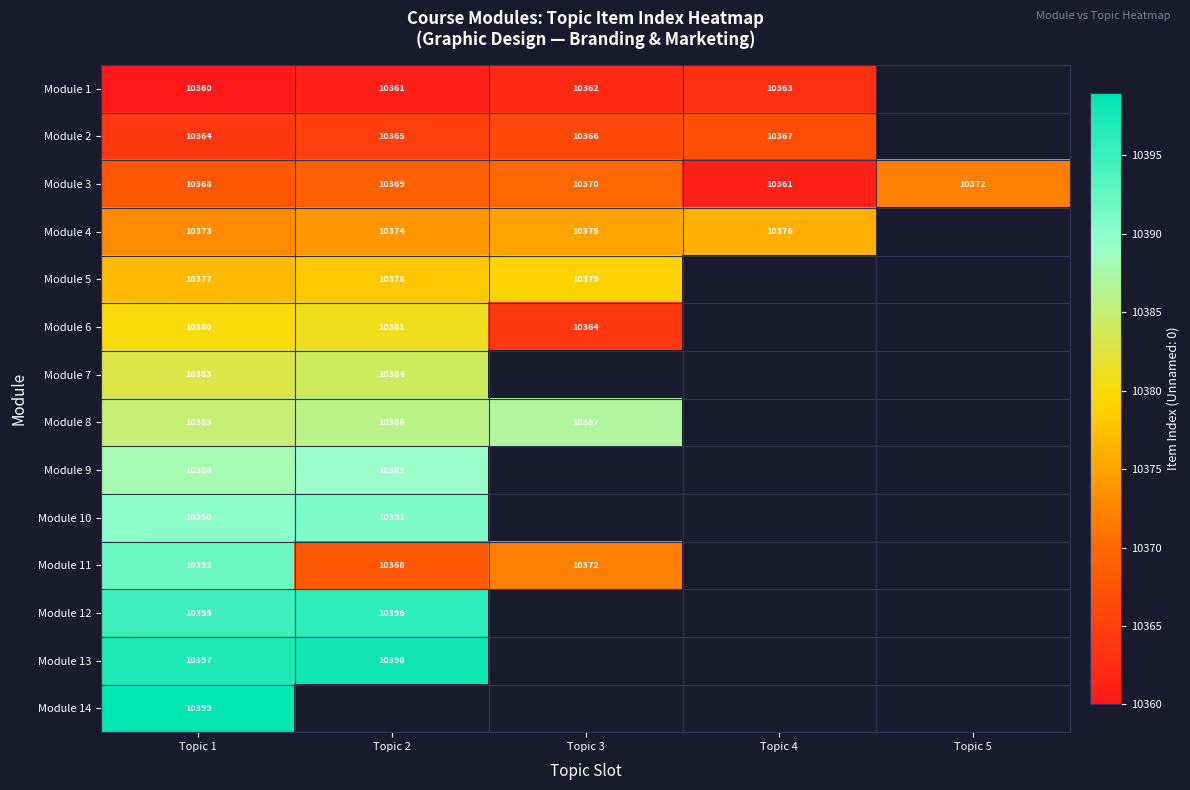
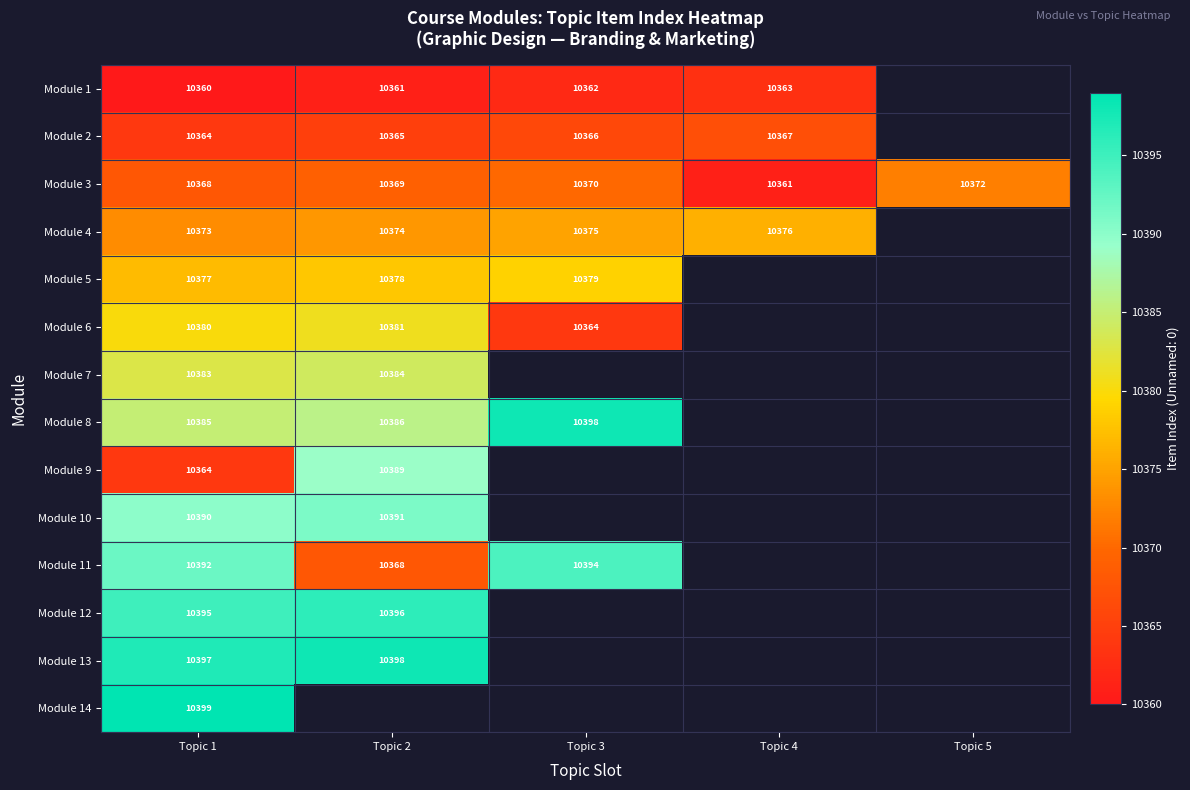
Module 8, Topic 3: 10387 -> 10398
Module 9, Topic 1: 10388 -> 10364
Module 11, Topic 3: 10372 -> 10394
